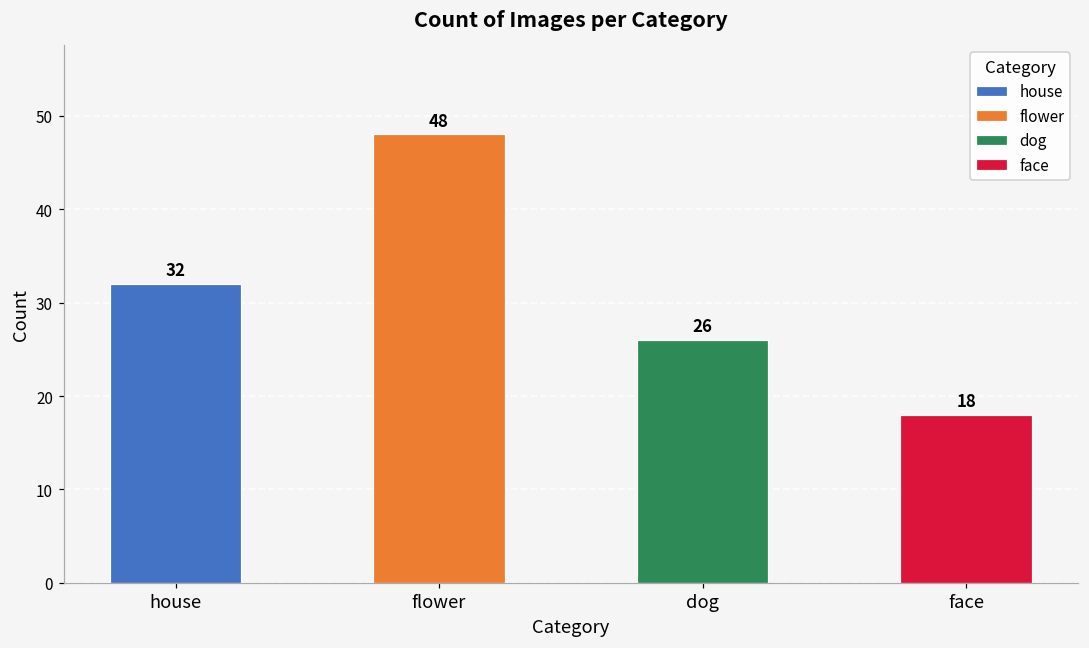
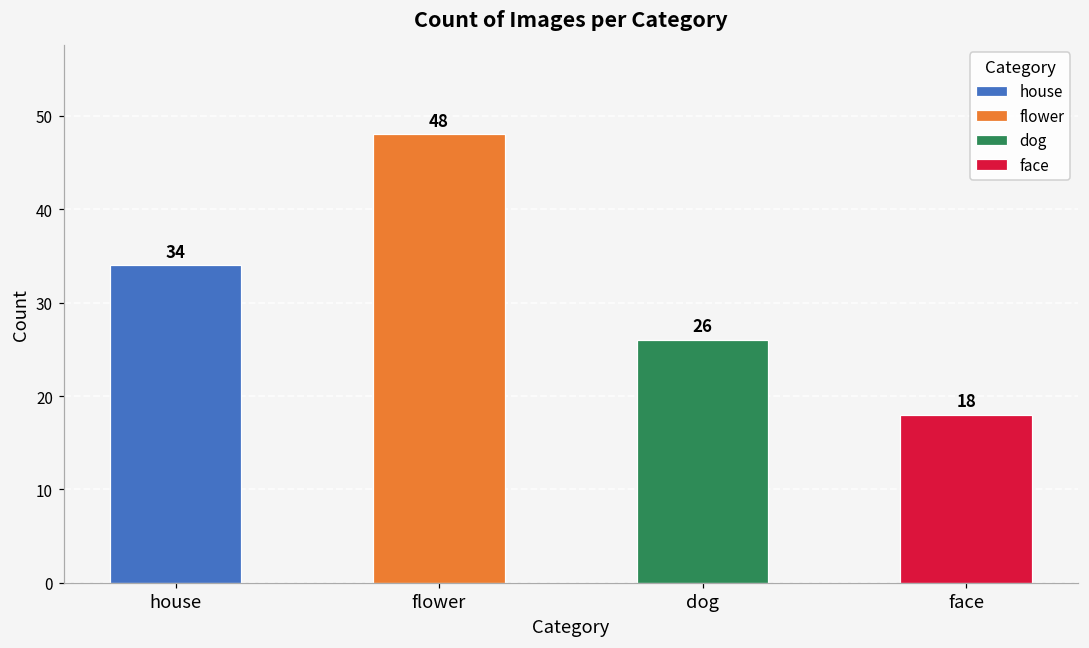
house: 32 -> 34
